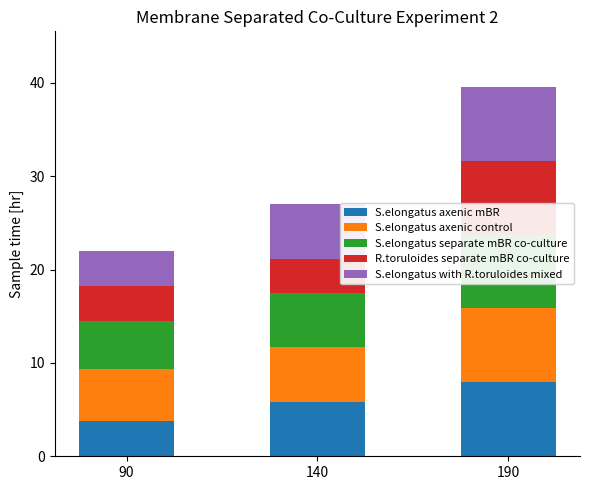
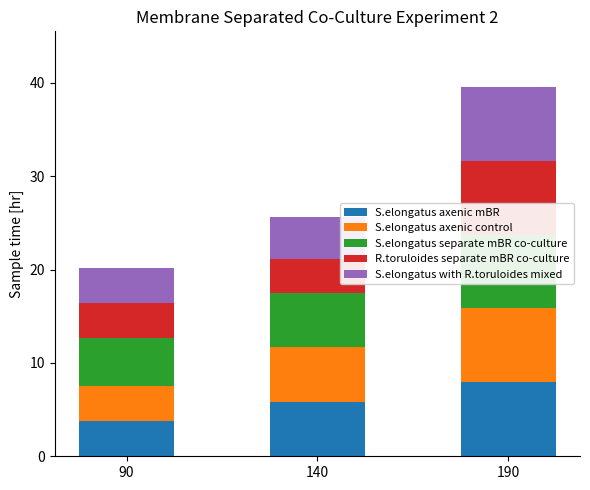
S.elongatus axenic control, 90: 6 -> 4
S.elongatus with R.toruloides mixed, 140: 6 -> 4
